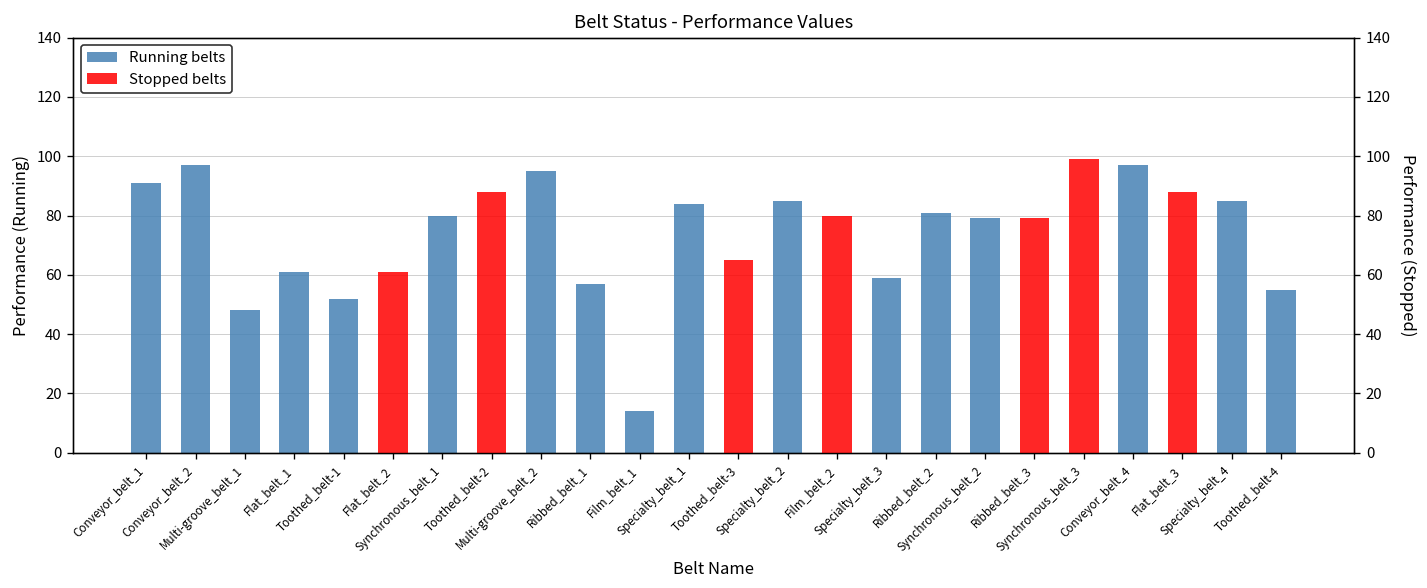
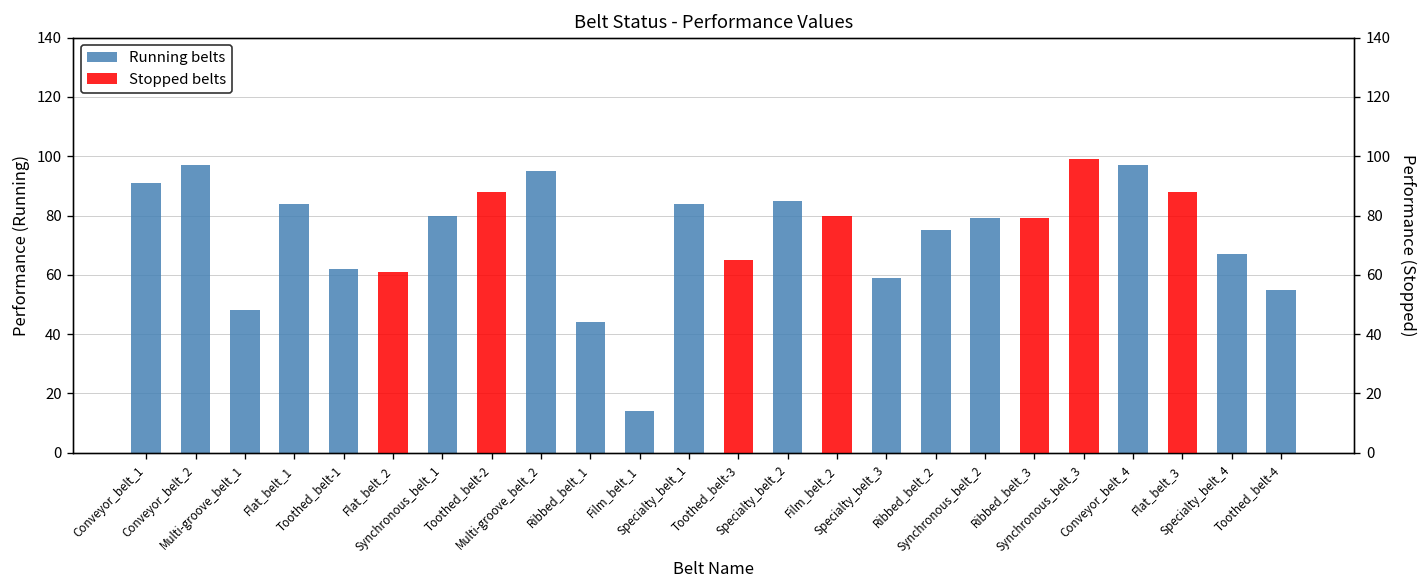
Running belts, Flat_belt_1: 61 -> 84
Running belts, Toothed_belt-1: 52 -> 62
Running belts, Ribbed_belt_1: 57 -> 44
Running belts, Ribbed_belt_2: 81 -> 75
Running belts, Specialty_belt_4: 85 -> 67
